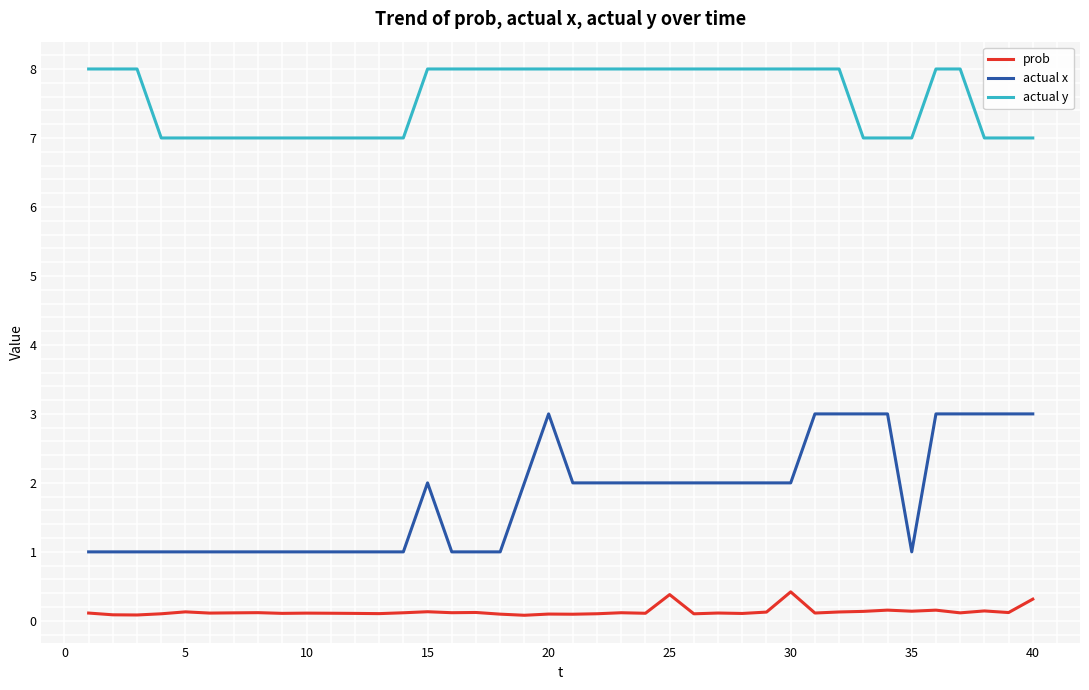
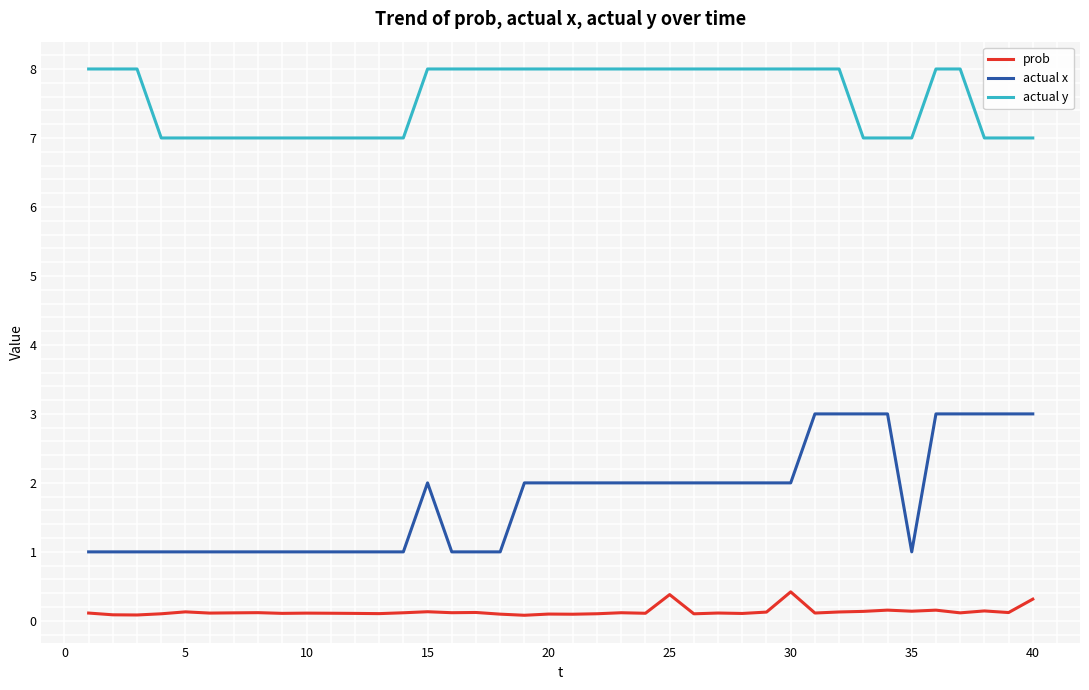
actual x, 20: 3 -> 2
